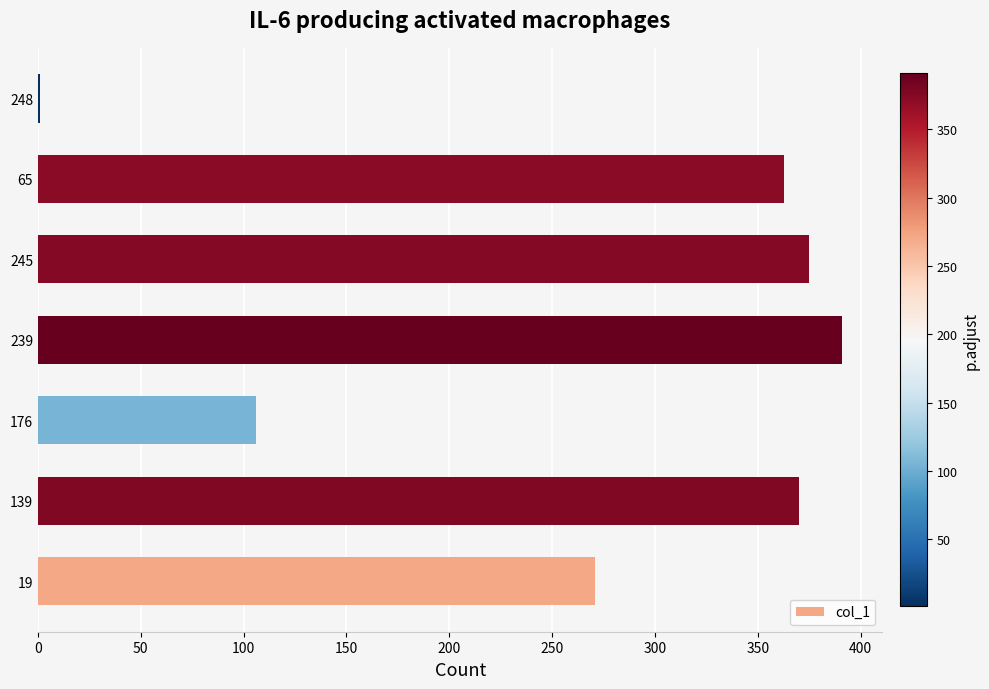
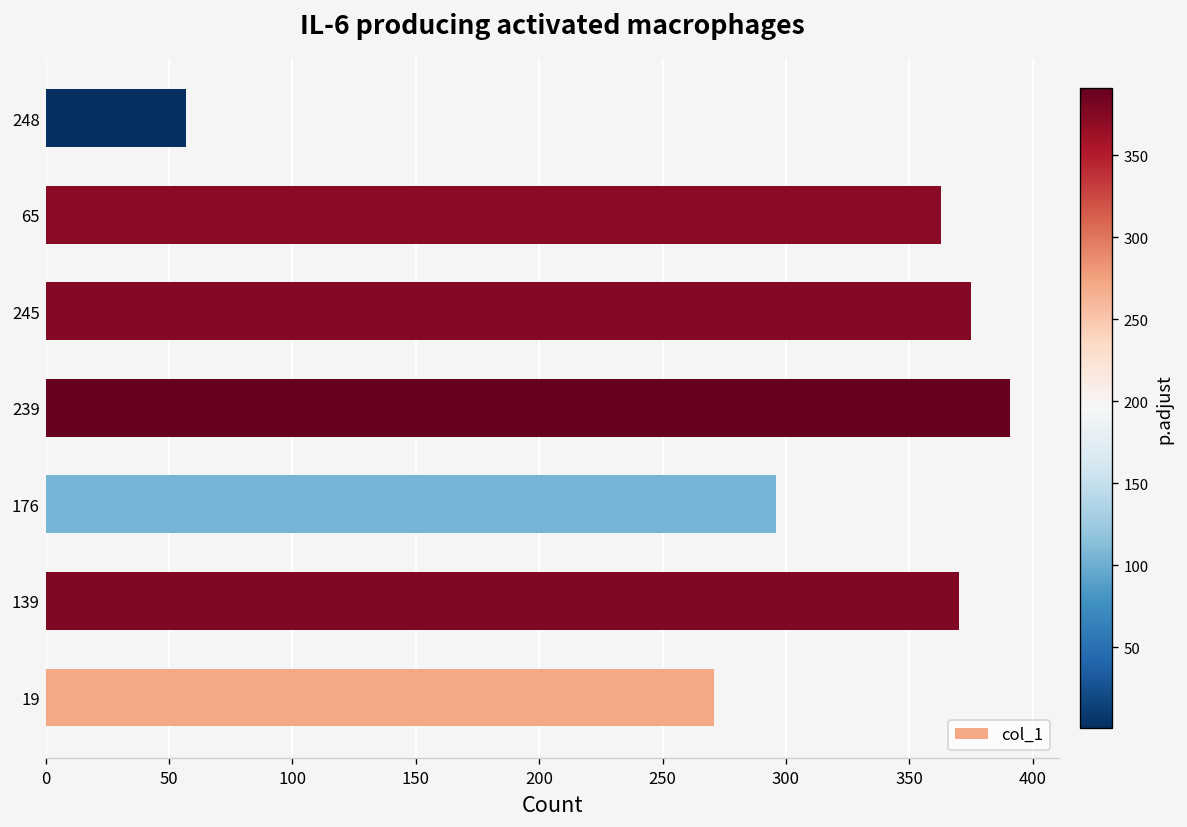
248: 1 -> 57
176: 106 -> 296
